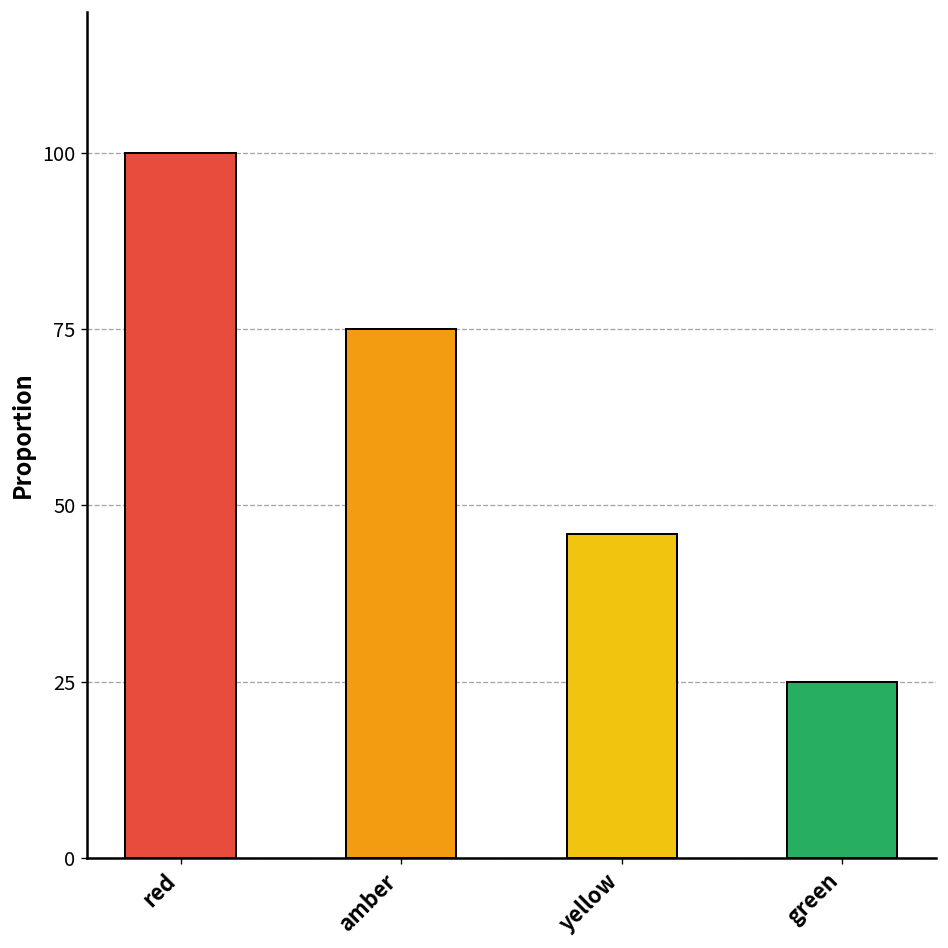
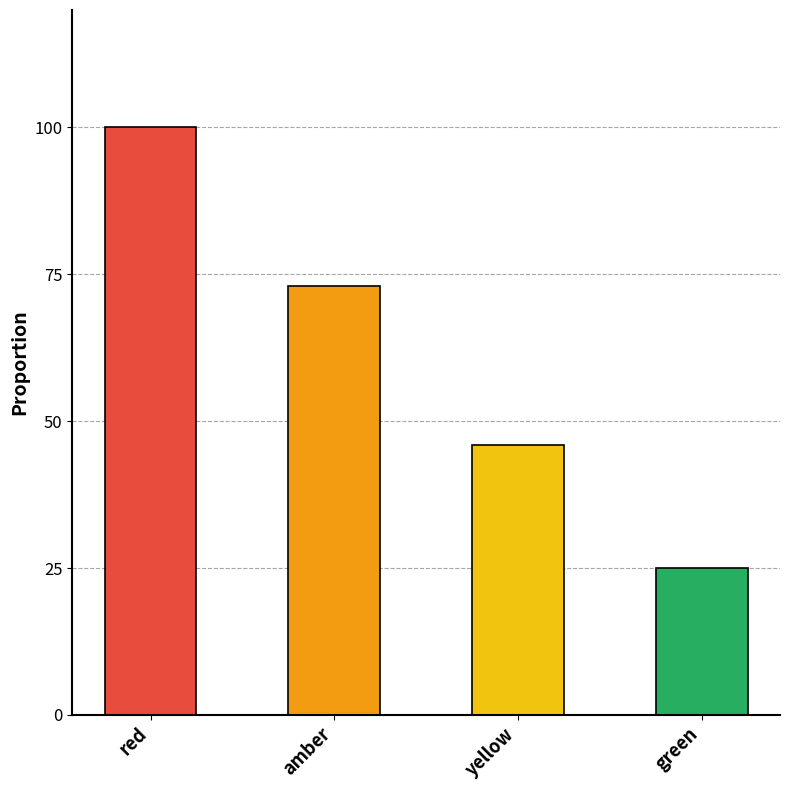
amber: 75 -> 73
